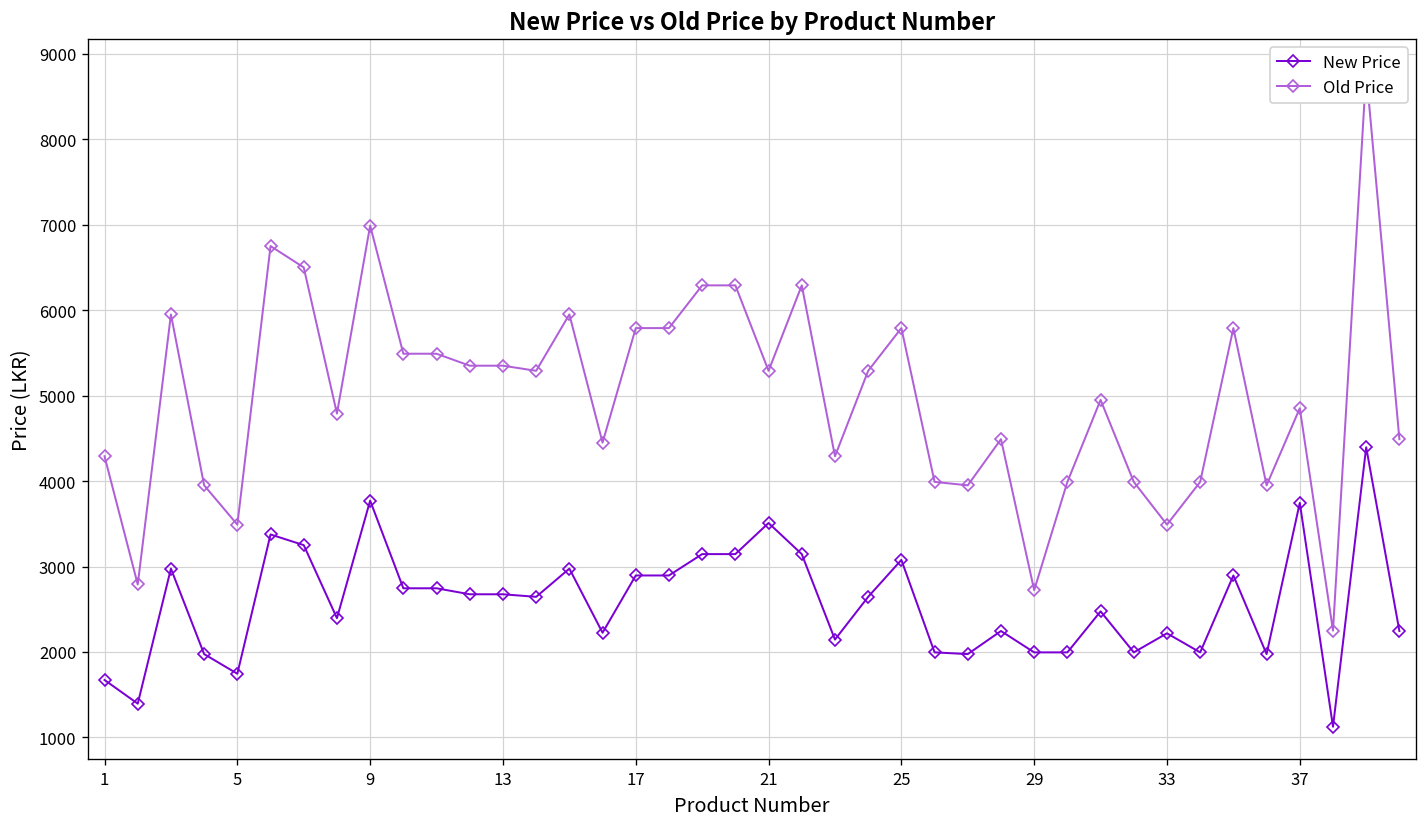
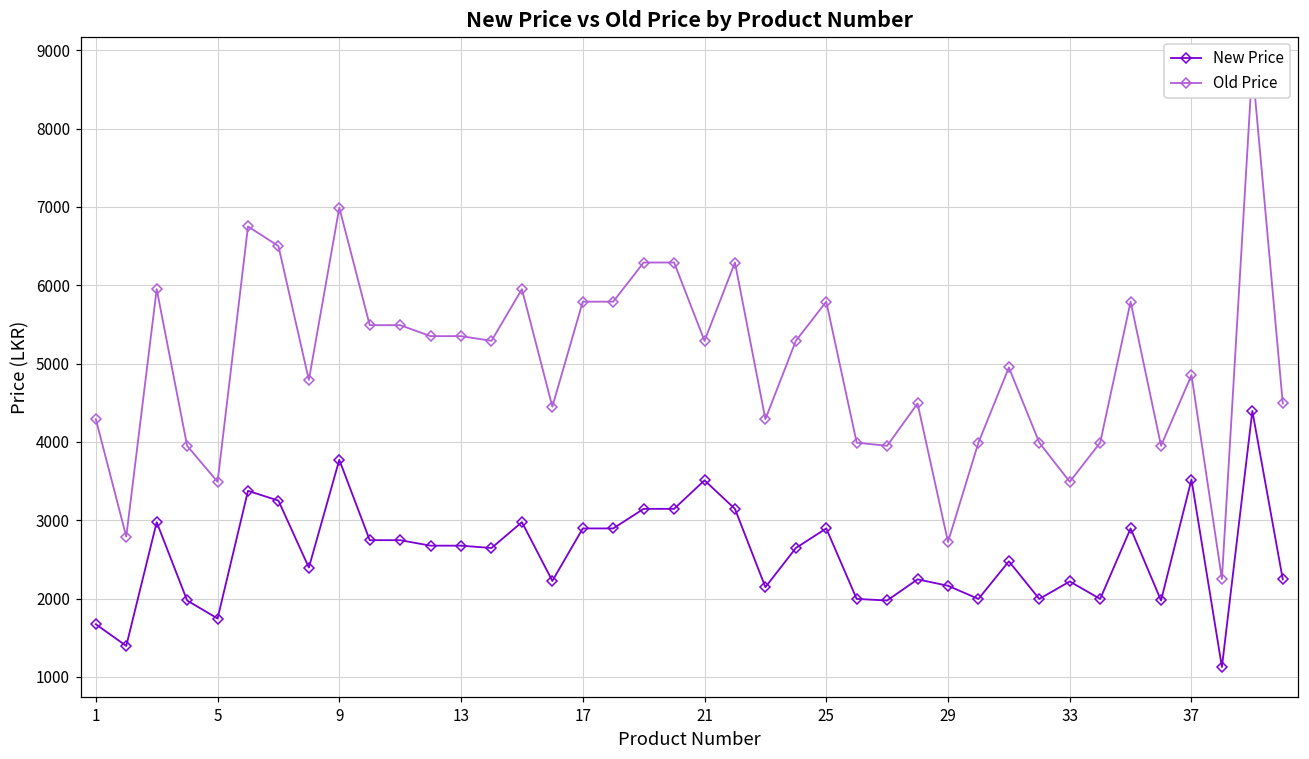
New Price, 25: 3100 -> 2900
New Price, 29: 2000 -> 2200
New Price, 37: 3700 -> 3500
